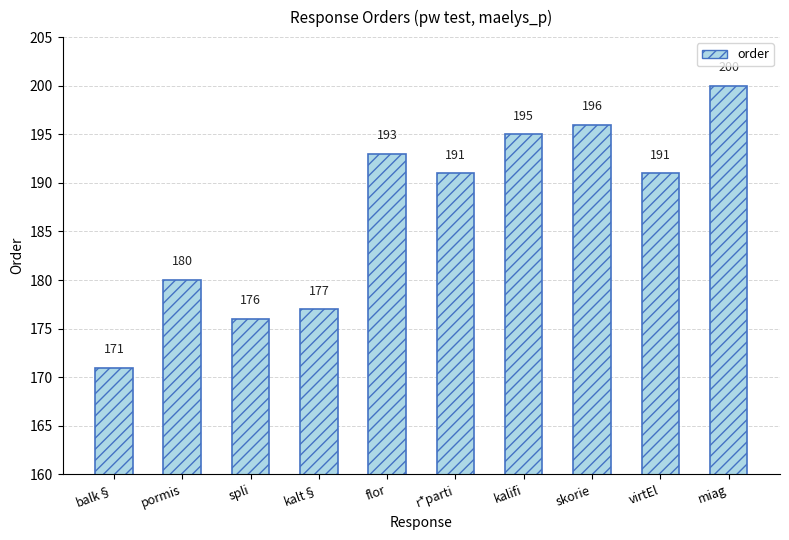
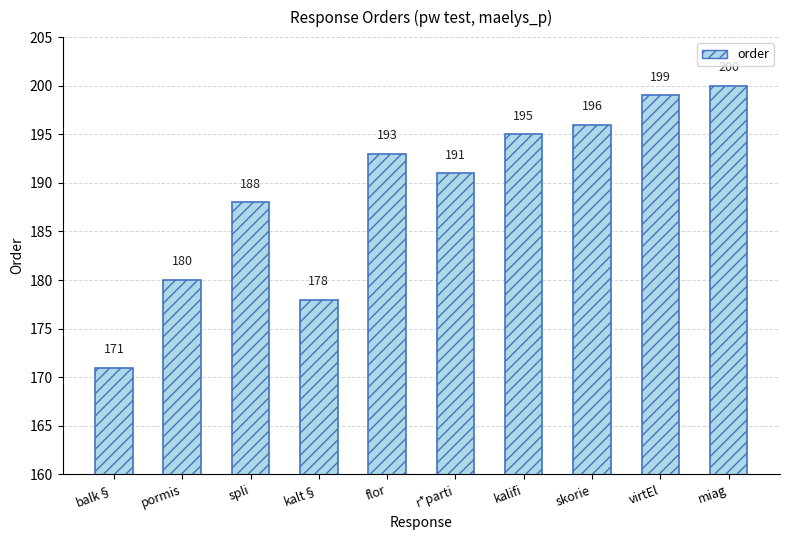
spli: 176 -> 188
kalt§: 177 -> 178
virtEl: 191 -> 199
